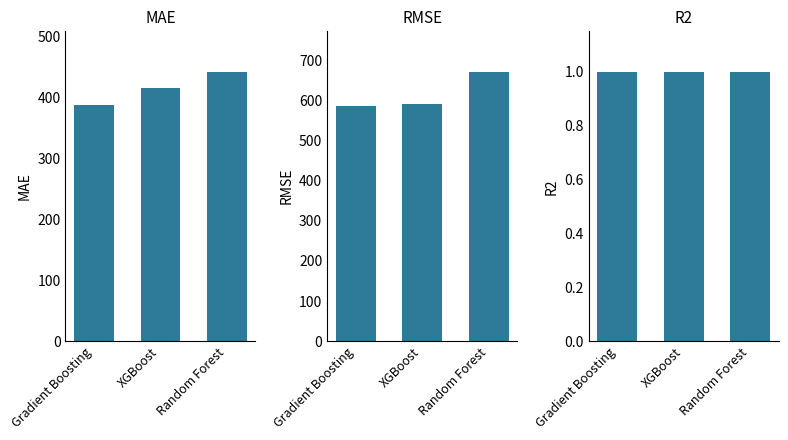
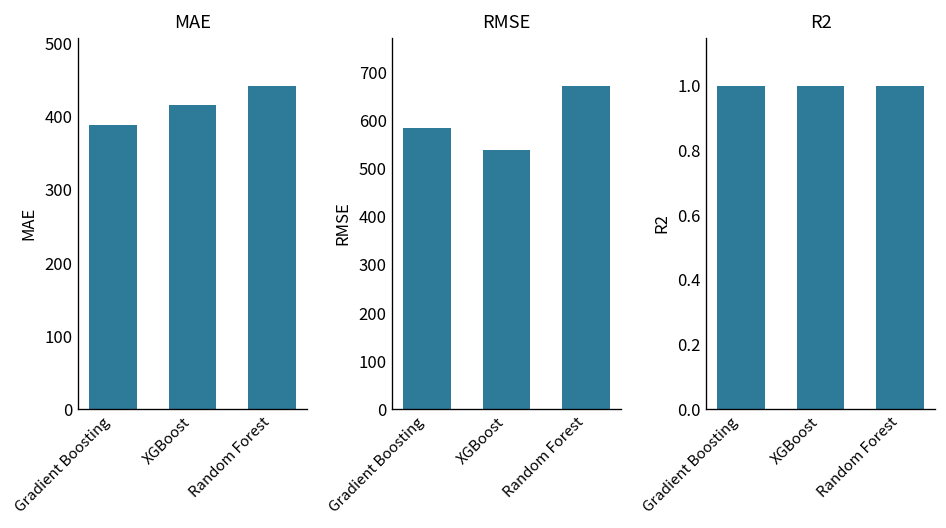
RMSE, XGBoost: 590 -> 540
